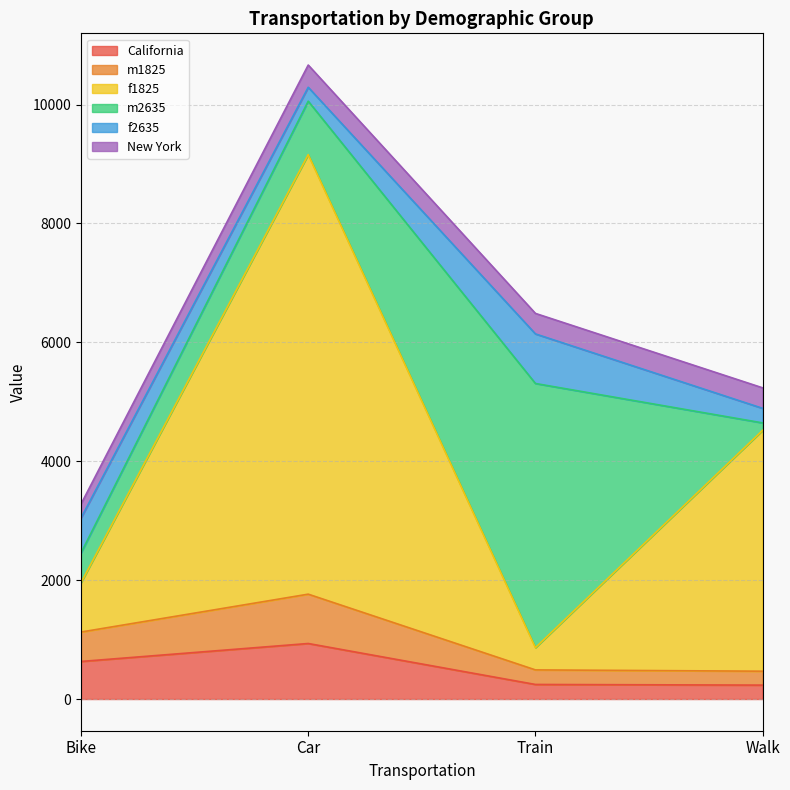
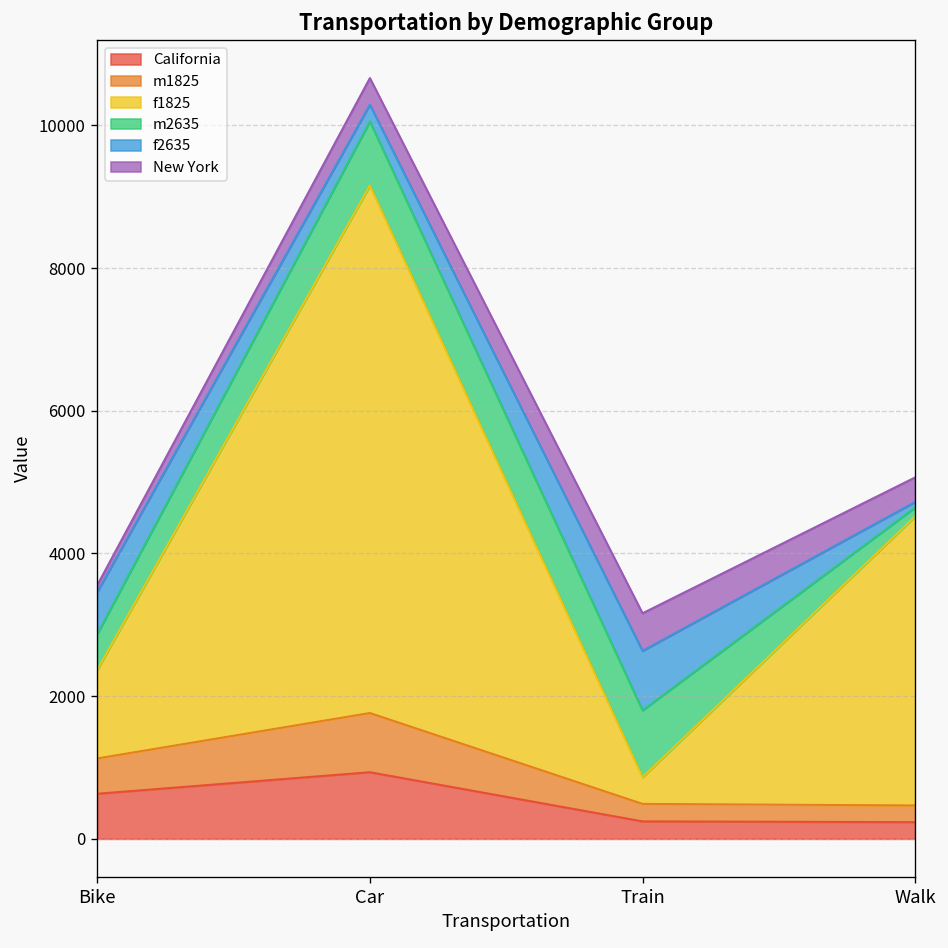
f1825, Bike: 800 -> 1200
New York, Bike: 200 -> 100
m2635, Train: 4400 -> 900
New York, Train: 300 -> 500
f2635, Walk: 200 -> 100
